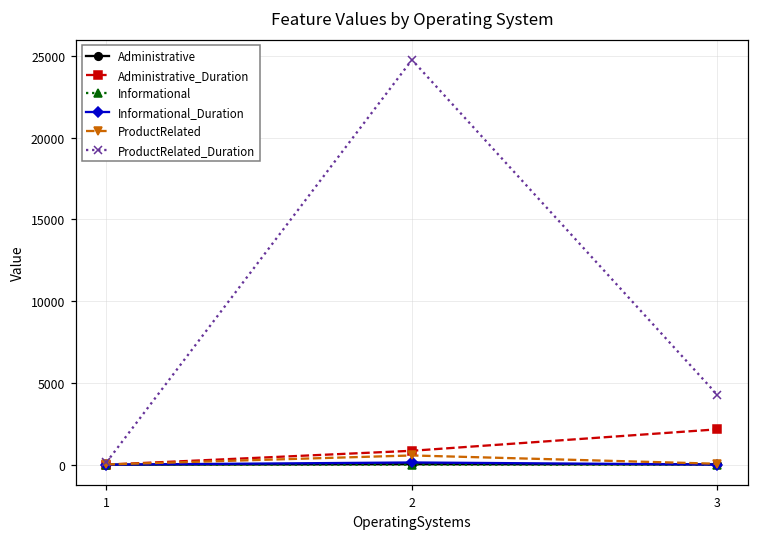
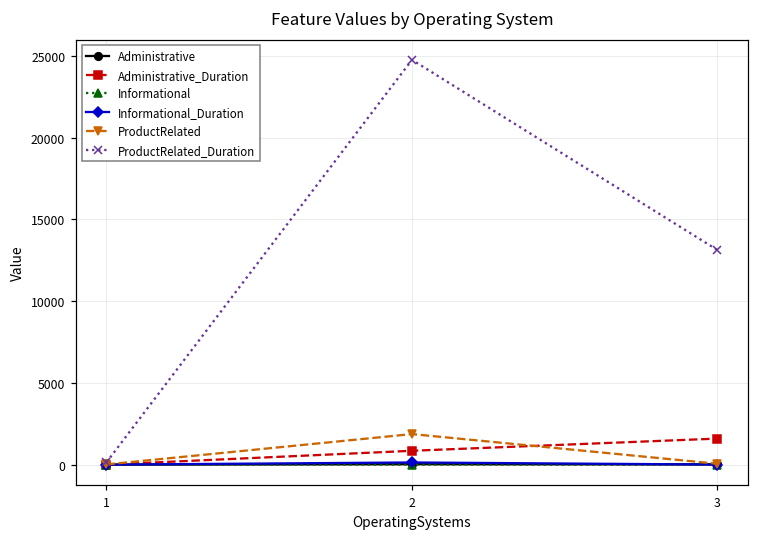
ProductRelated, 2: 600 -> 1900
Administrative_Duration, 3: 2200 -> 1600
ProductRelated_Duration, 3: 4300 -> 13100
